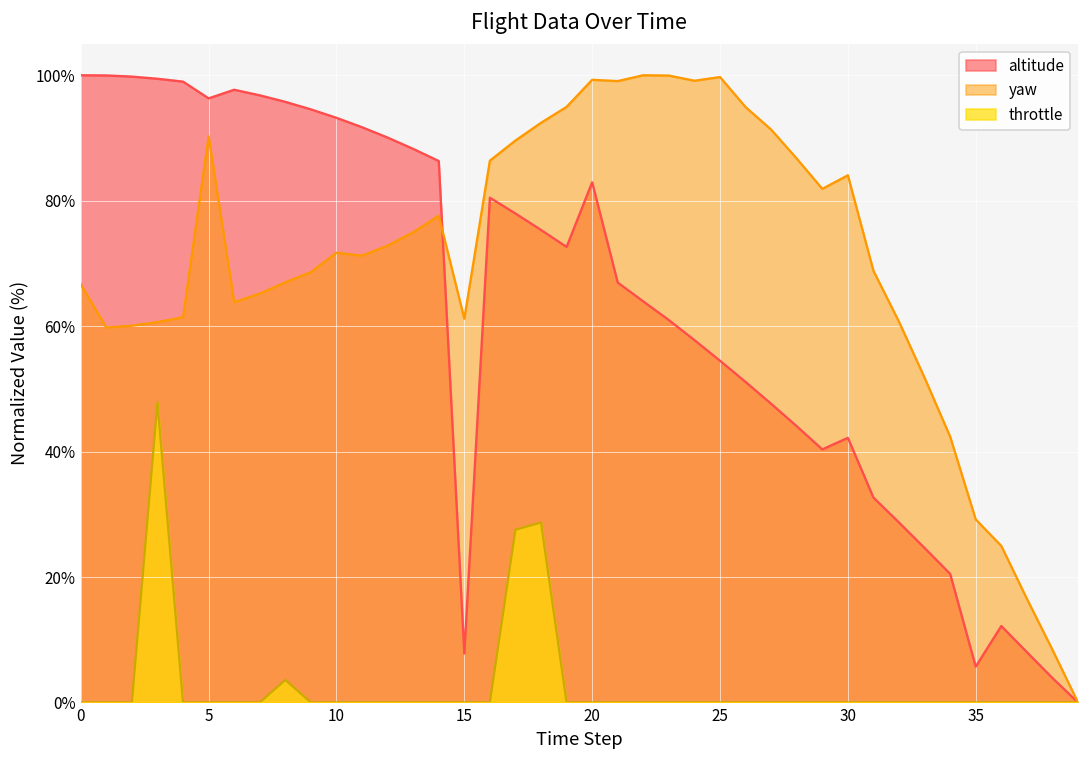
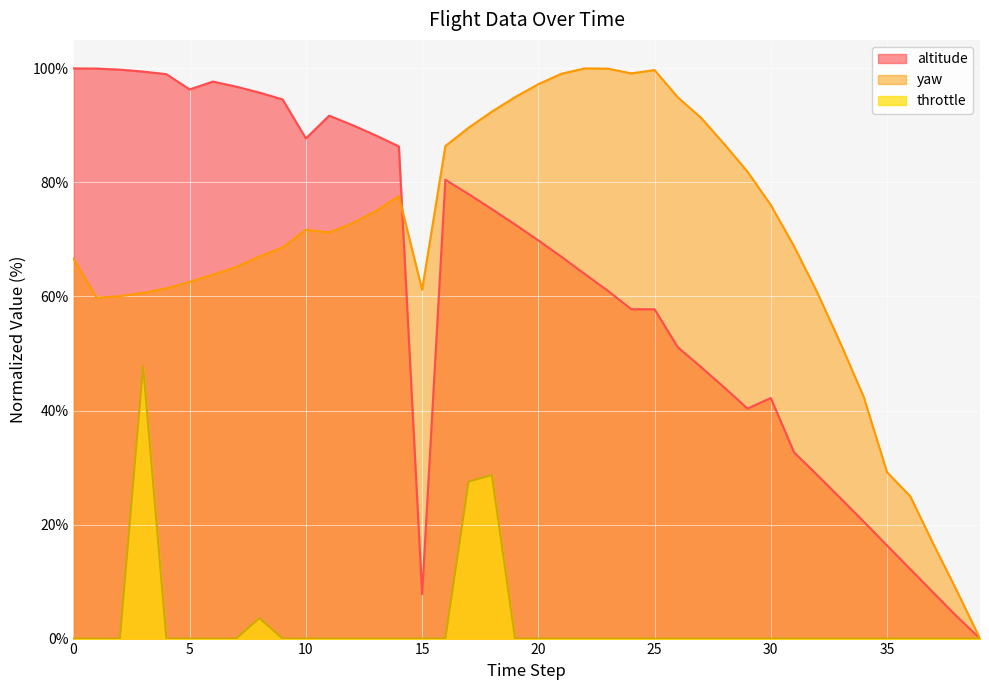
yaw, 5: 90% -> 63%
altitude, 10: 93% -> 88%
altitude, 20: 83% -> 70%
yaw, 20: 99% -> 97%
altitude, 25: 54% -> 58%
yaw, 30: 84% -> 76%
altitude, 35: 6% -> 16%
